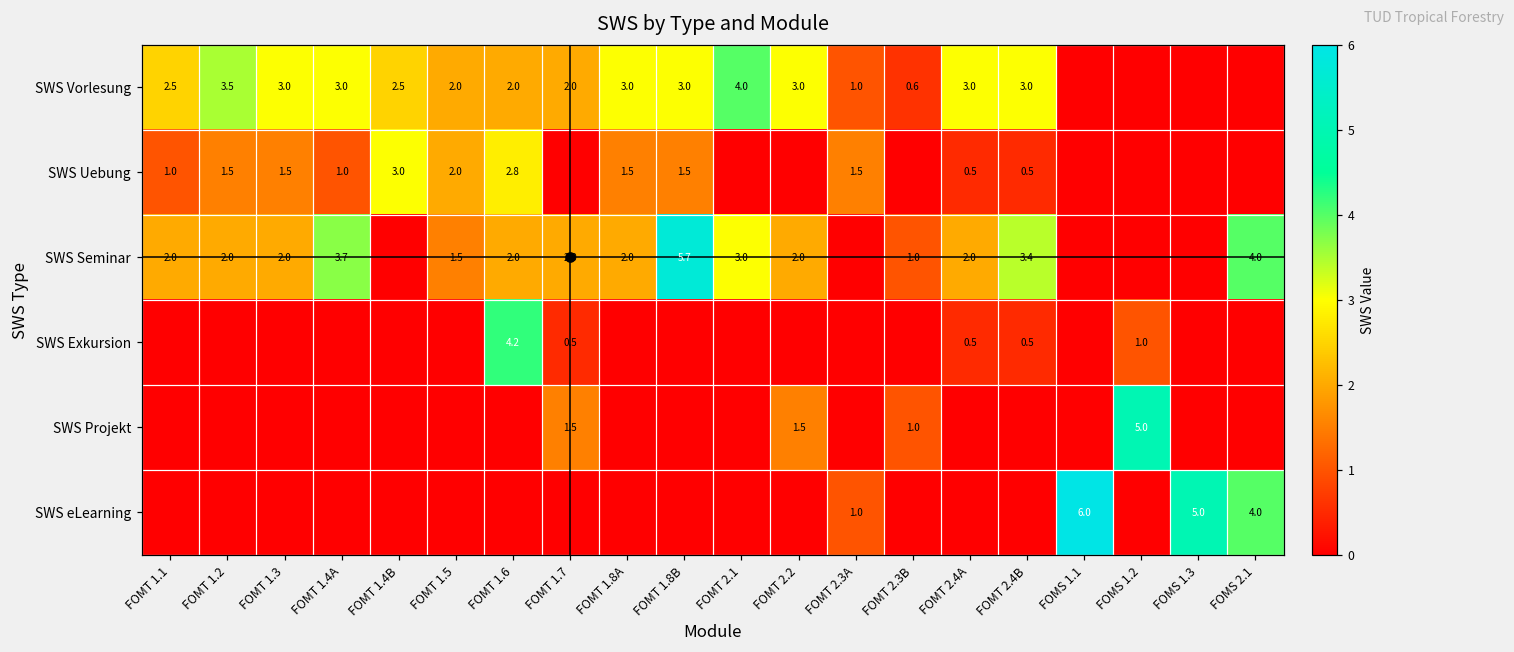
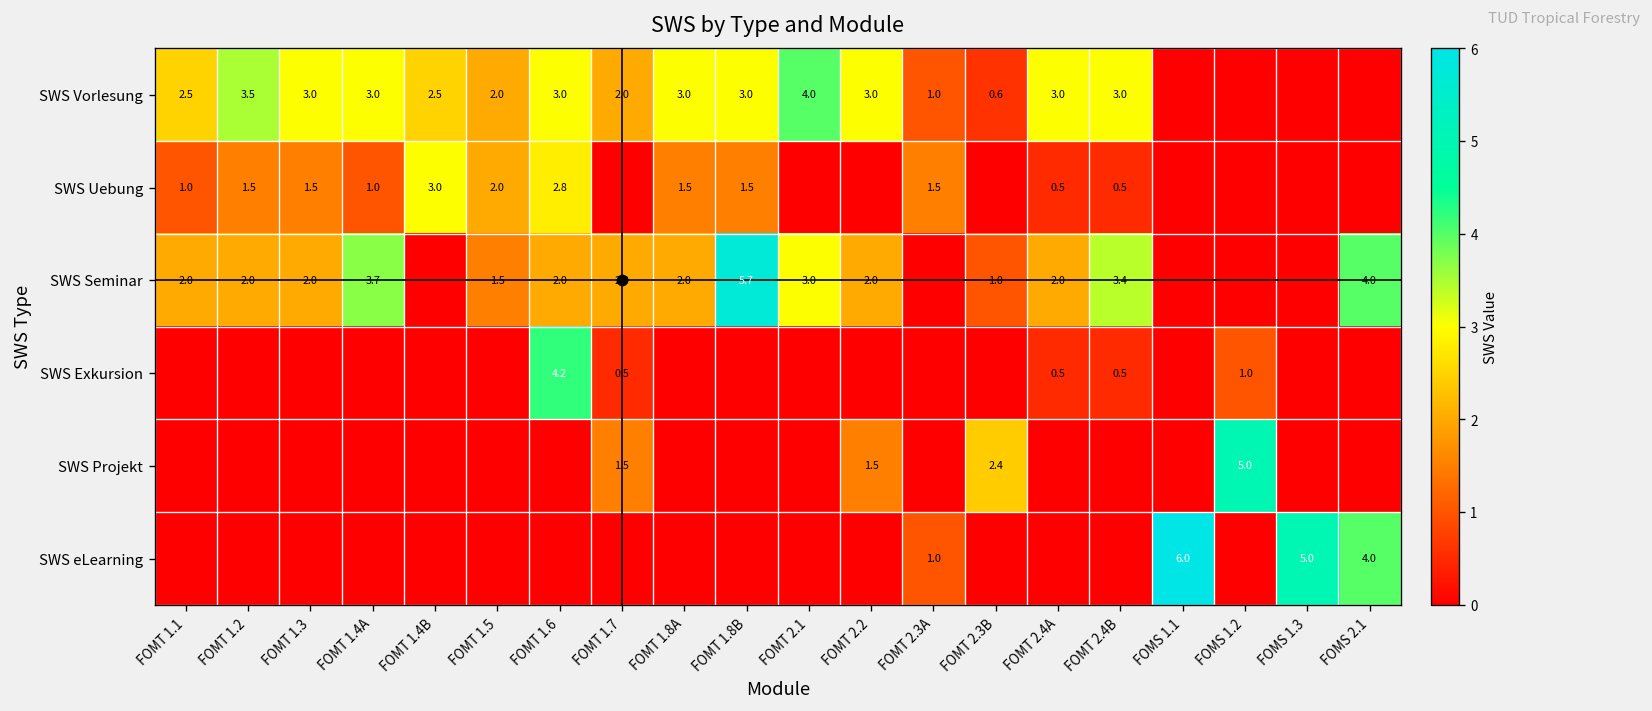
SWS Vorlesung, FOMT 1.6: 2.0 -> 3.0
SWS Projekt, FOMT 2.3B: 1.0 -> 2.4
